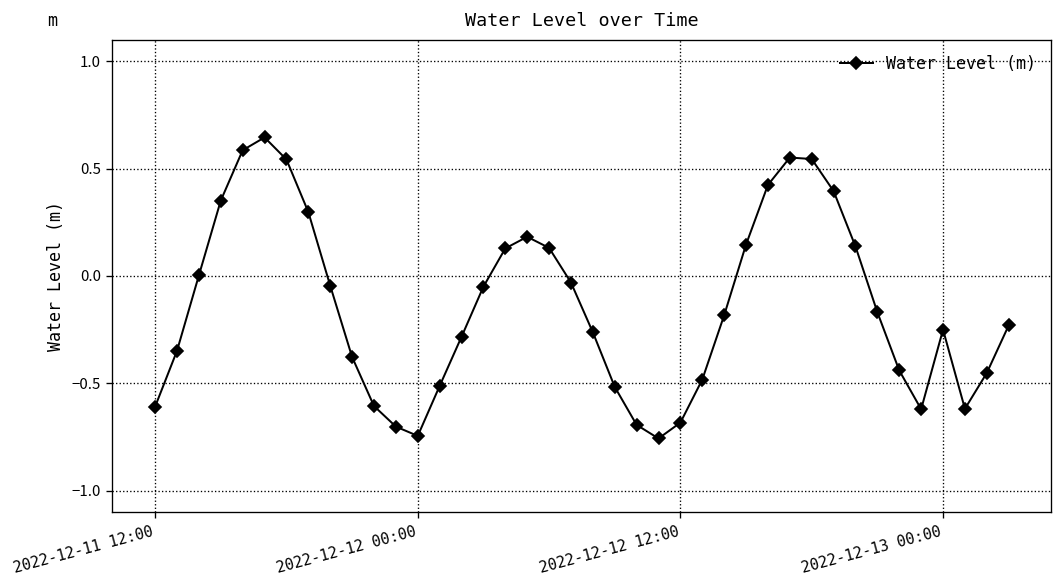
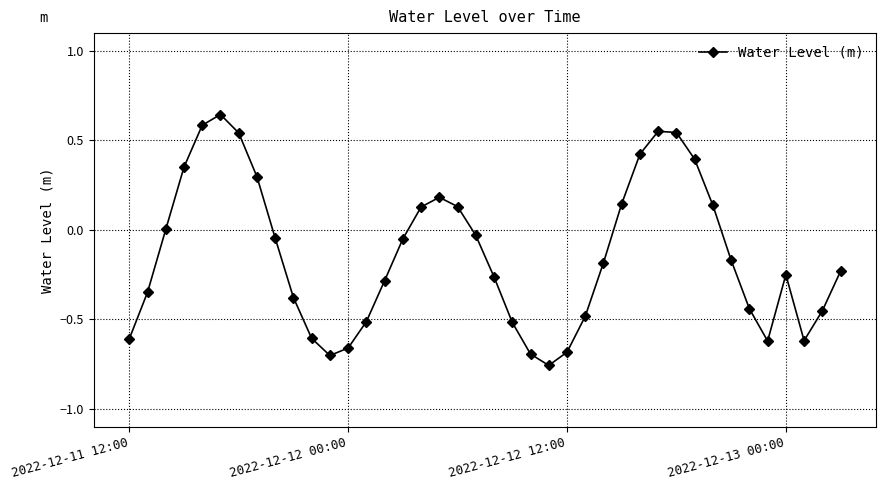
2022-12-12 00:00: -0.75 -> -0.66
